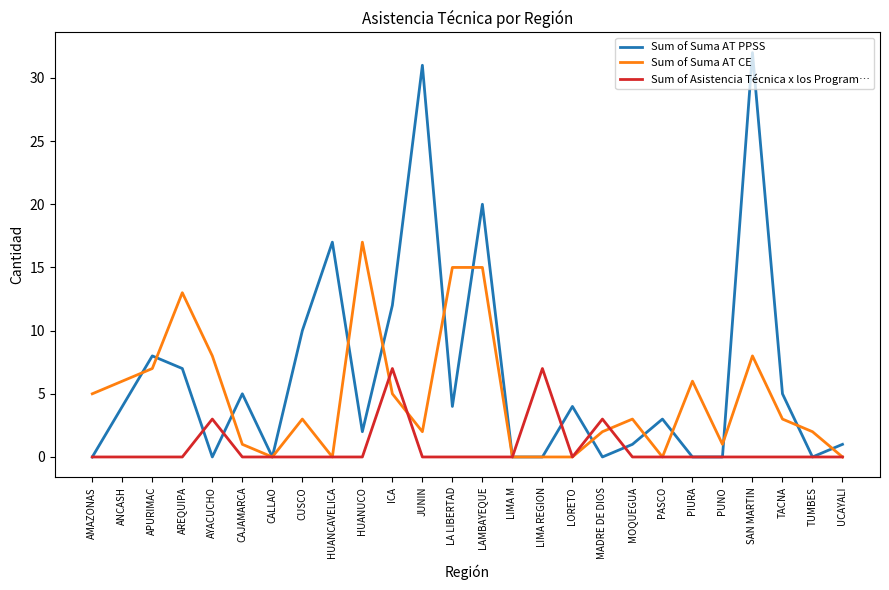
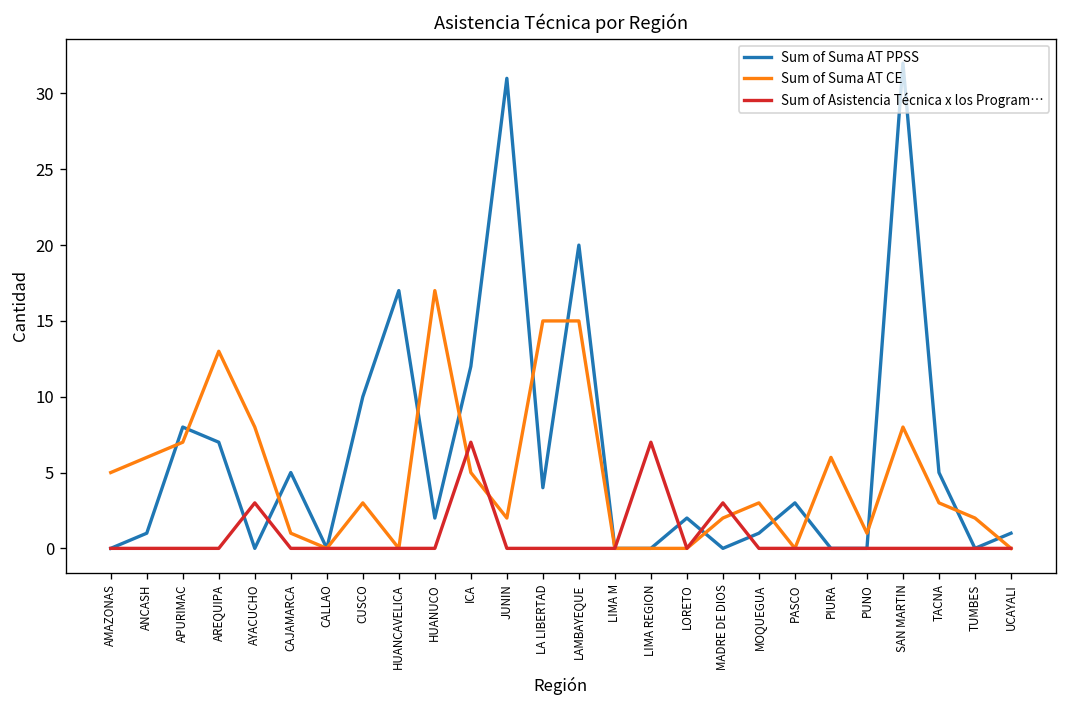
Sum of Suma AT PPSS, ANCASH: 4 -> 1
Sum of Suma AT PPSS, LORETO: 4 -> 2
